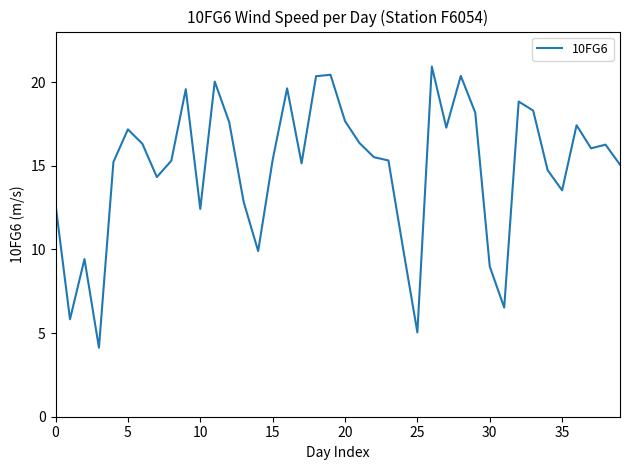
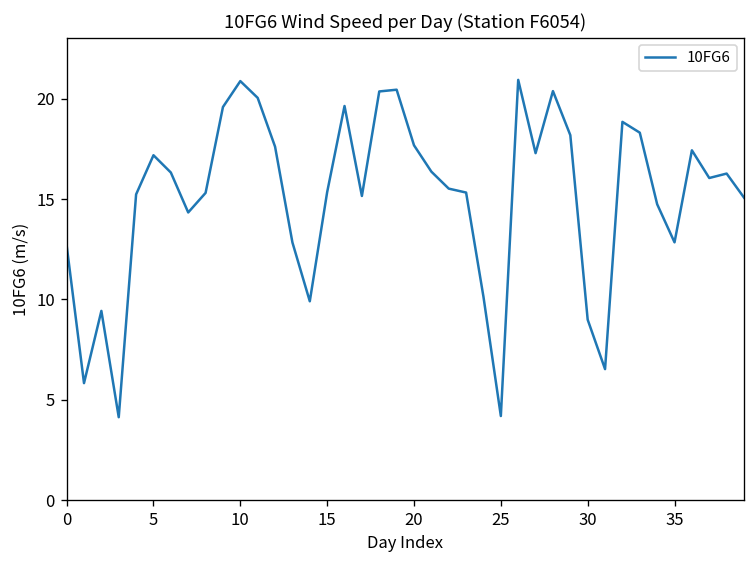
10: 12.4 -> 20.9
25: 5.0 -> 4.2
35: 13.5 -> 12.8
